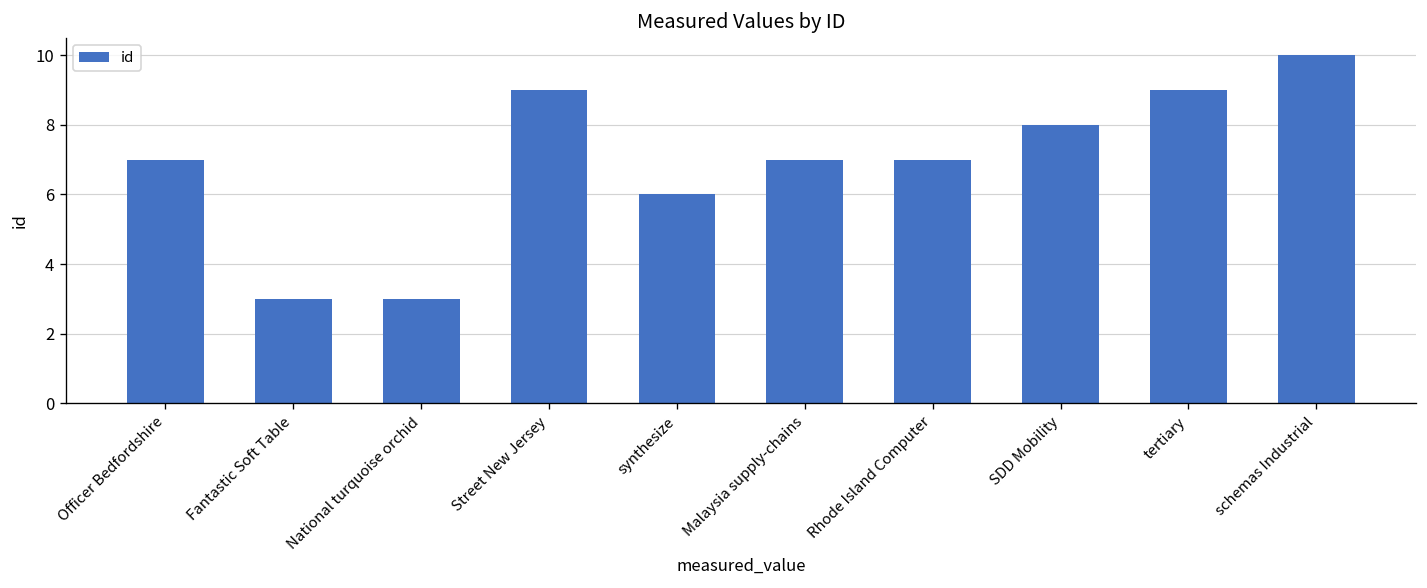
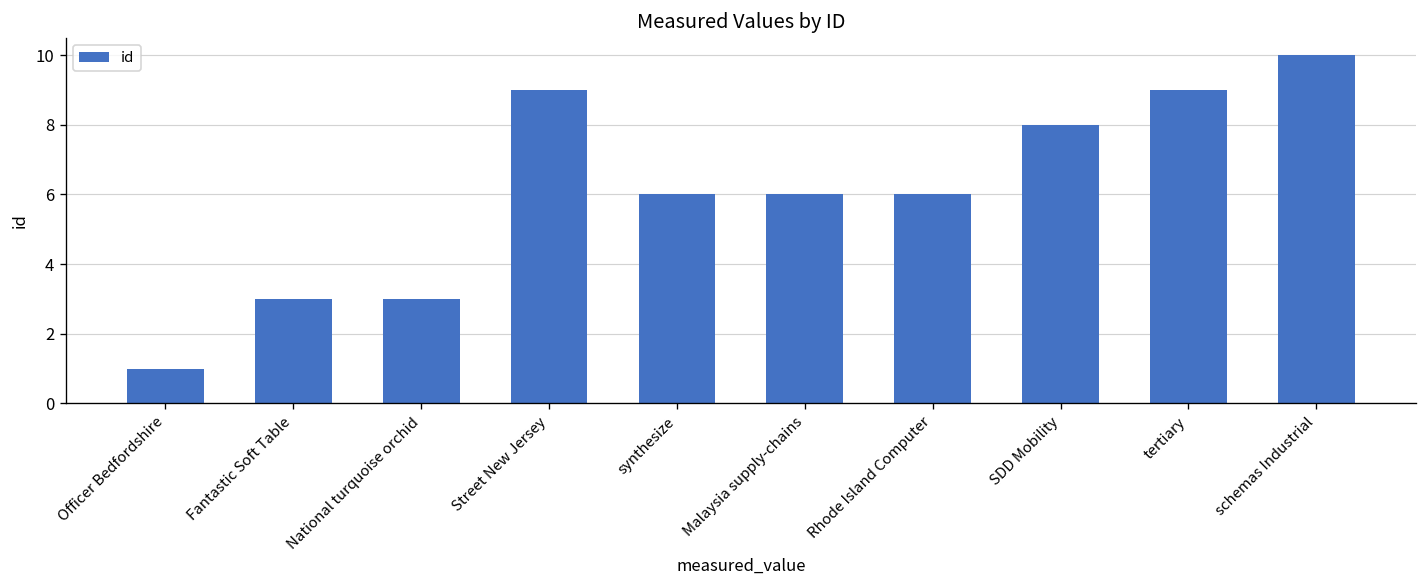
Officer Bedfordshire: 7 -> 1
Malaysia supply-chains: 7 -> 6
Rhode Island Computer: 7 -> 6
